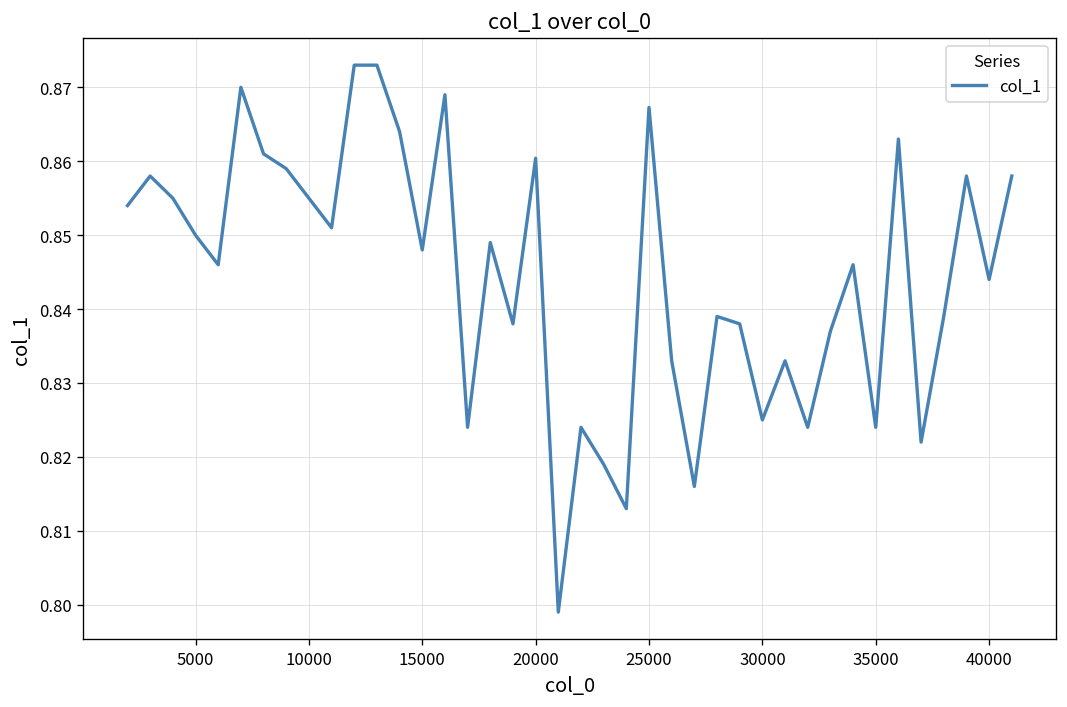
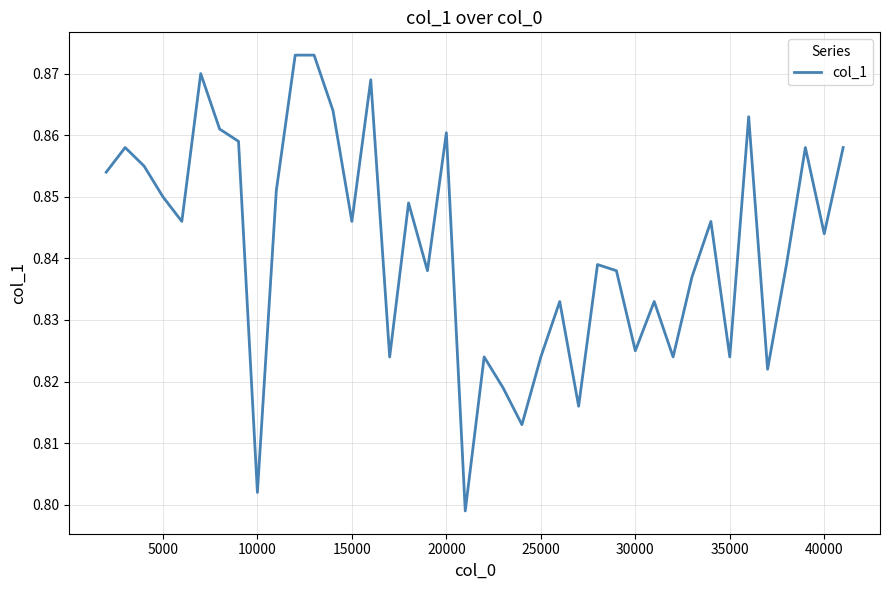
10000: 0.855 -> 0.802
15000: 0.848 -> 0.846
25000: 0.867 -> 0.824
